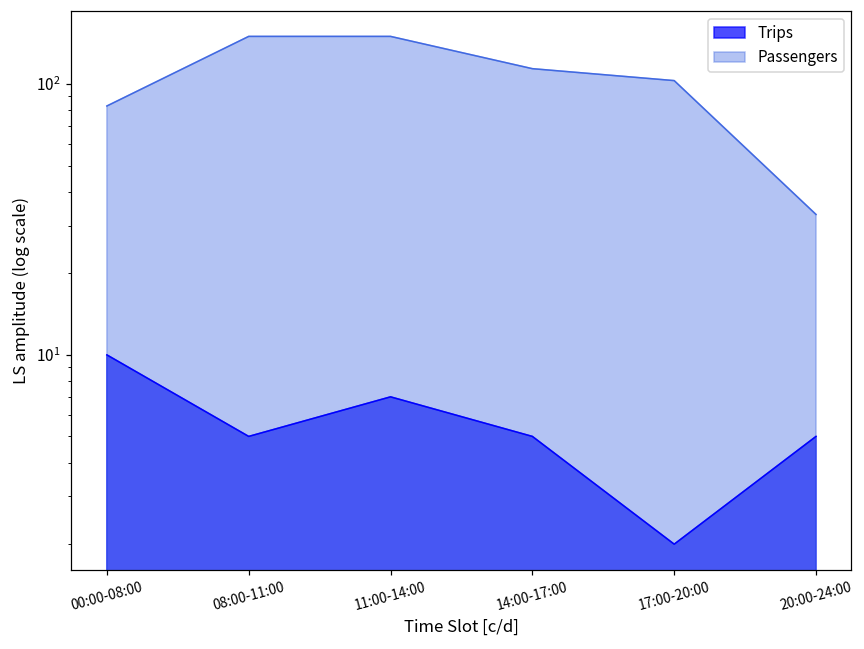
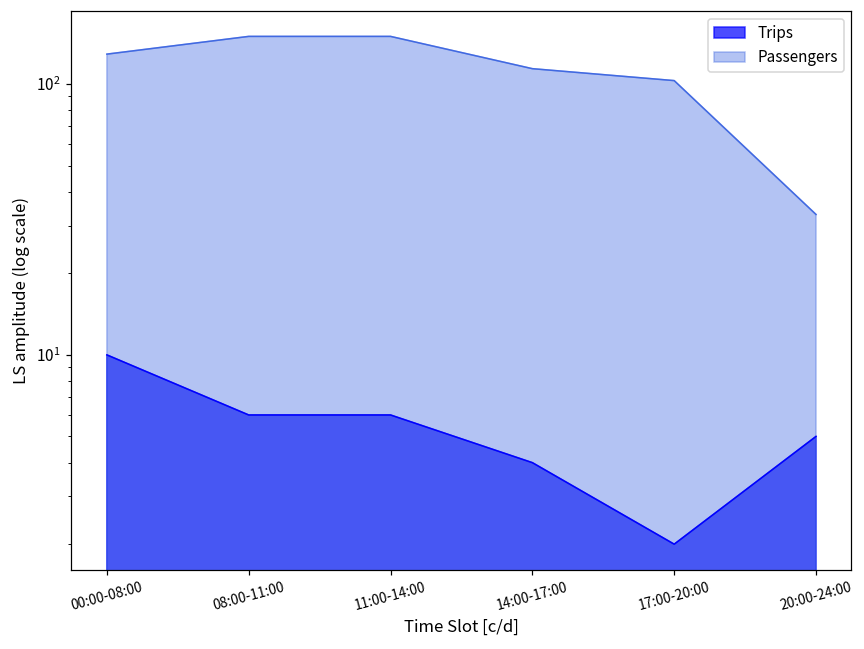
Passengers, 00:00-08:00: 83 -> 130
Trips, 08:00-11:00: 5 -> 6
Trips, 11:00-14:00: 7 -> 6
Trips, 14:00-17:00: 5 -> 4
